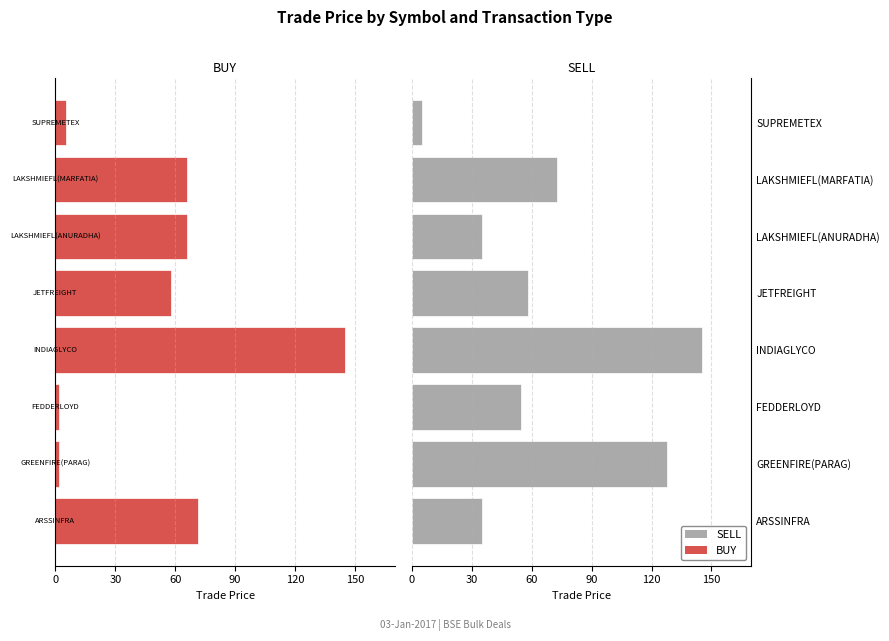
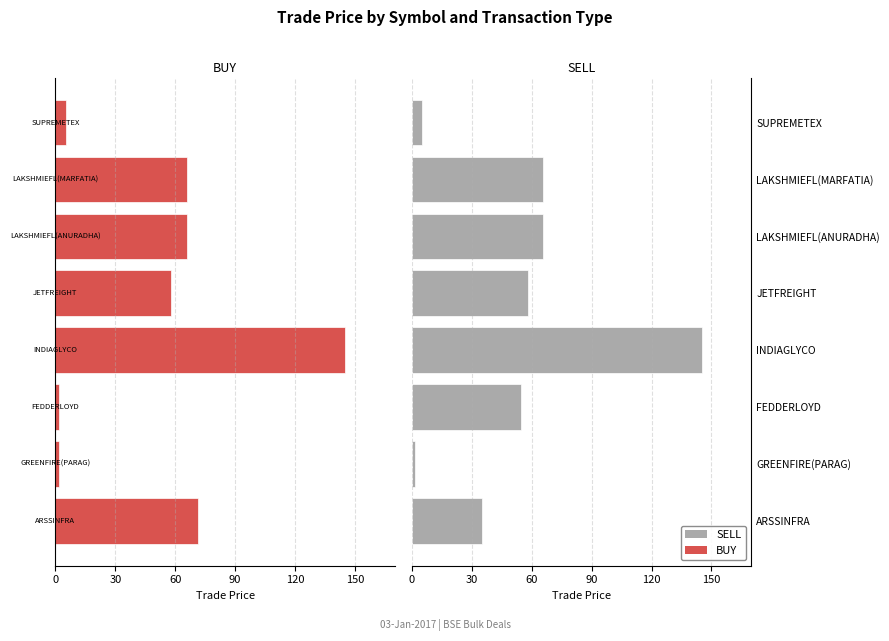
SELL, LAKSHMIEFL(MARFATIA): 73 -> 66
SELL, LAKSHMIEFL(ANURADHA): 35 -> 66
SELL, GREENFIRE(PARAG): 128 -> 2
